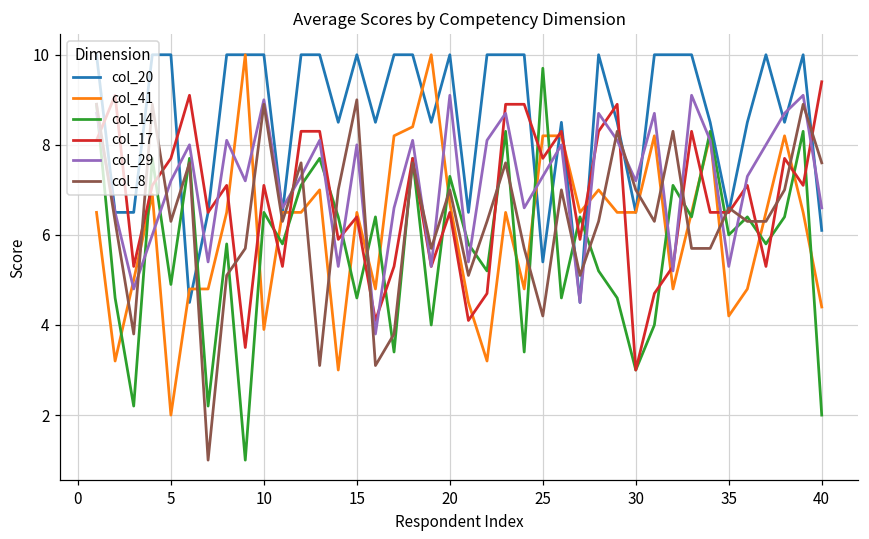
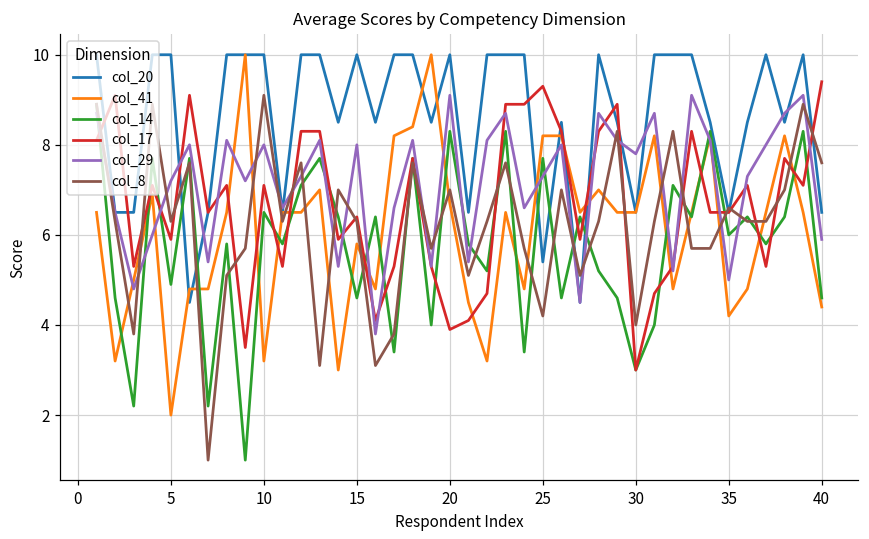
col_17, 5: 7.7 -> 5.9
col_41, 10: 3.9 -> 3.2
col_29, 10: 9 -> 8
col_8, 10: 8.9 -> 9.1
col_41, 15: 6.5 -> 5.8
col_8, 15: 9.0 -> 6.3
col_14, 20: 7.3 -> 8.3
col_17, 20: 6.5 -> 3.9
col_14, 25: 9.7 -> 7.7
col_17, 25: 7.7 -> 9.3
col_29, 30: 7.2 -> 7.8
col_8, 30: 7 -> 4
col_29, 35: 5.3 -> 5.0
col_20, 40: 6.1 -> 6.5
col_14, 40: 2.0 -> 4.6
col_29, 40: 6.6 -> 5.9
